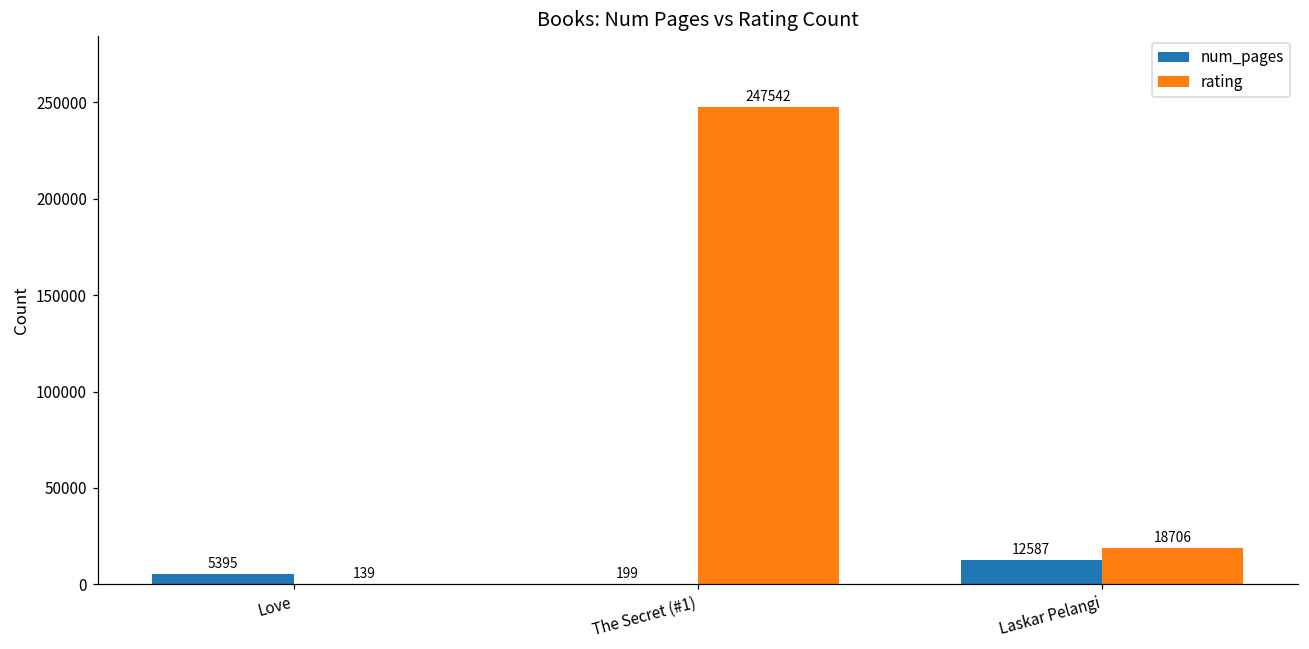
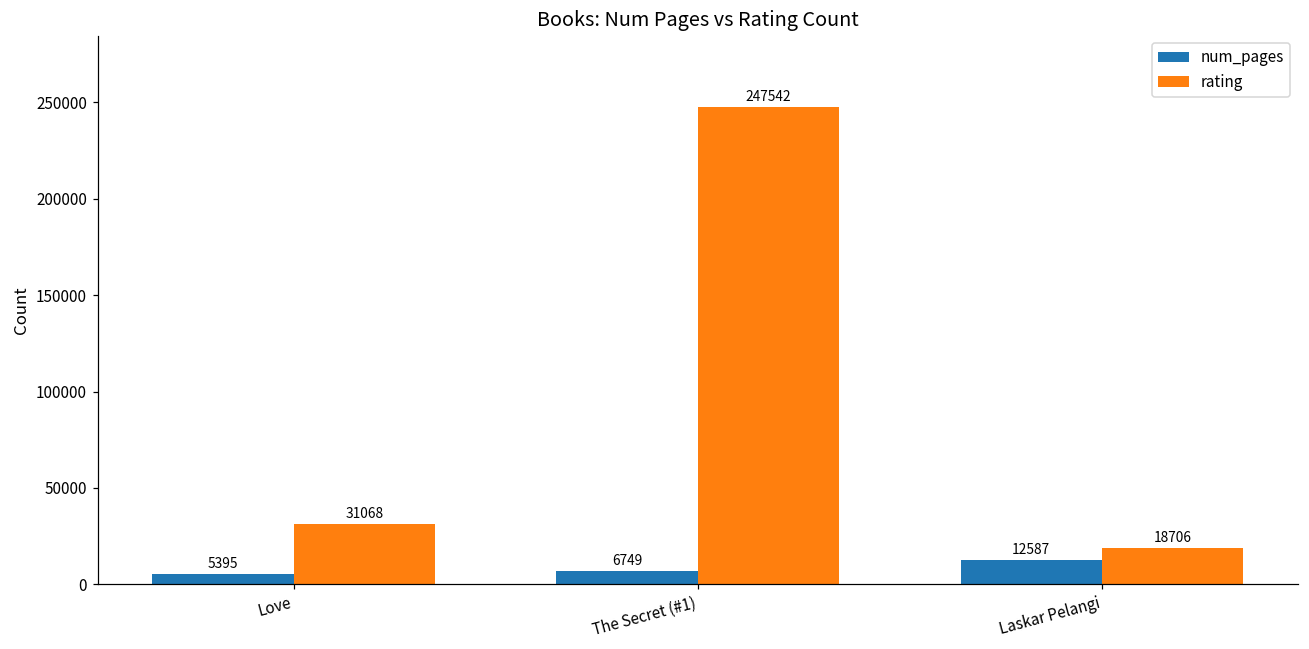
rating, Love: 139 -> 31068
num_pages, The Secret (#1): 199 -> 6749
